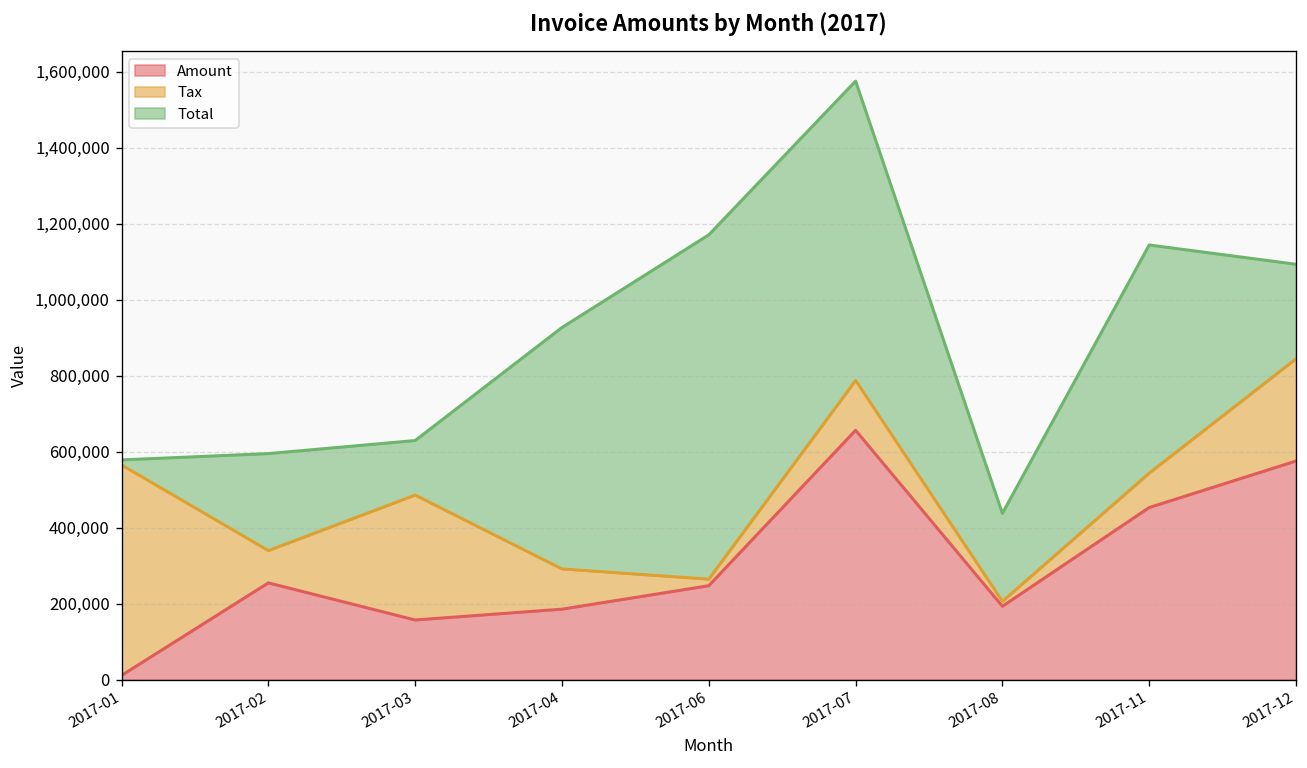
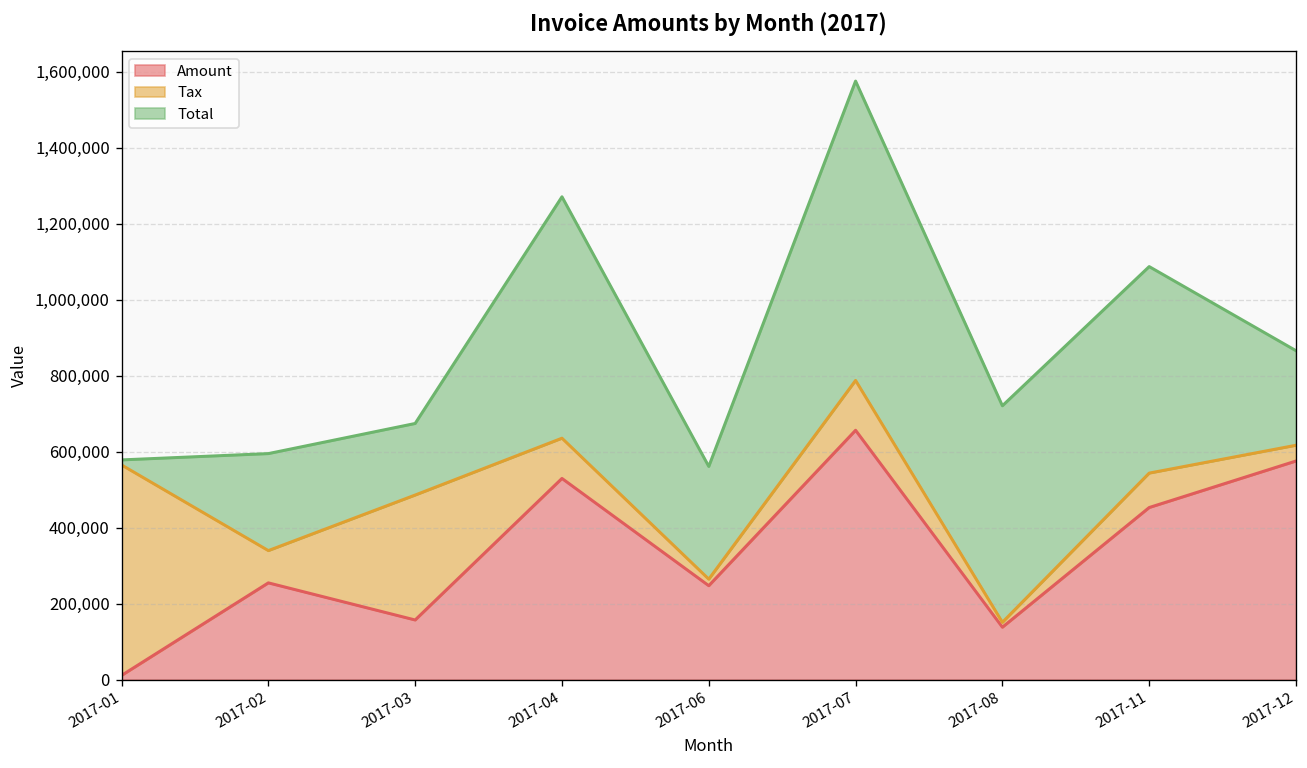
Total, 2017-03: 140,000 -> 190,000
Amount, 2017-04: 190,000 -> 530,000
Total, 2017-06: 910,000 -> 300,000
Amount, 2017-08: 190,000 -> 140,000
Total, 2017-08: 230,000 -> 570,000
Total, 2017-11: 600,000 -> 540,000
Tax, 2017-12: 270,000 -> 40,000
